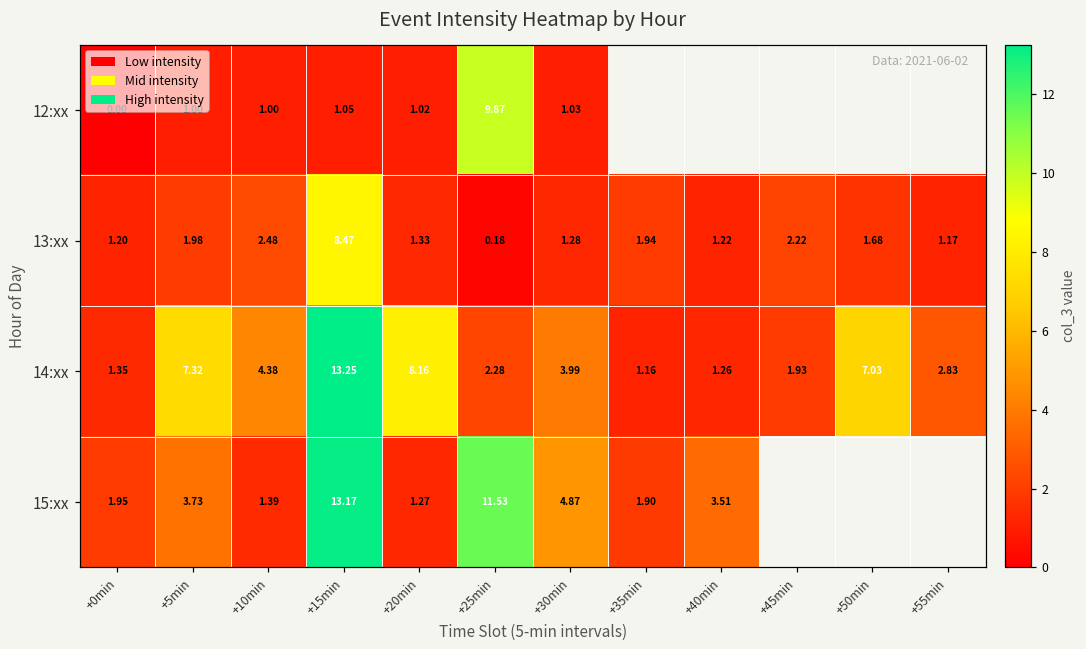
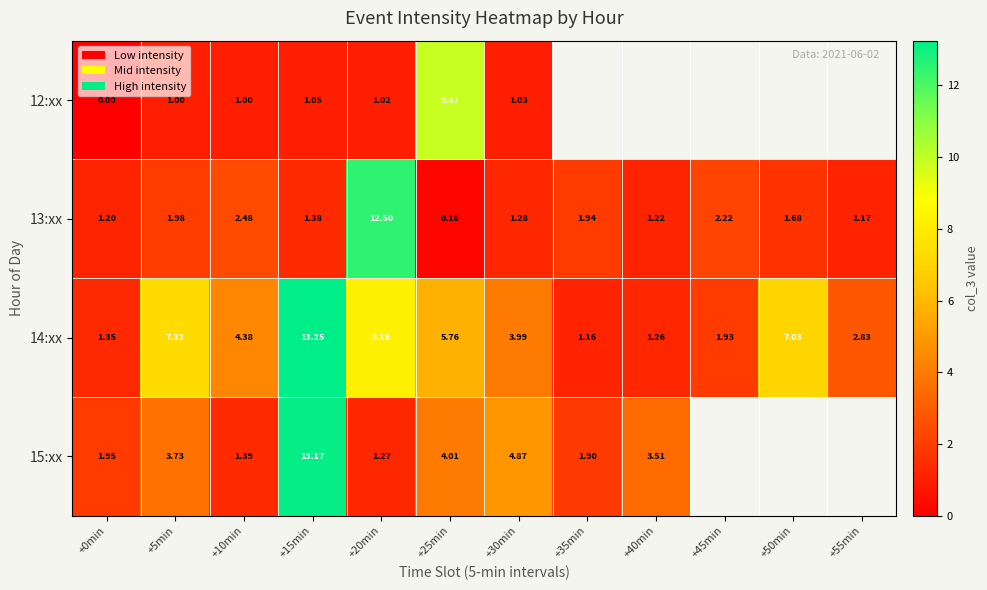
13:xx, +15min: 8.47 -> 1.38
13:xx, +20min: 1.33 -> 12.50
14:xx, +25min: 2.28 -> 5.76
15:xx, +25min: 11.53 -> 4.01
